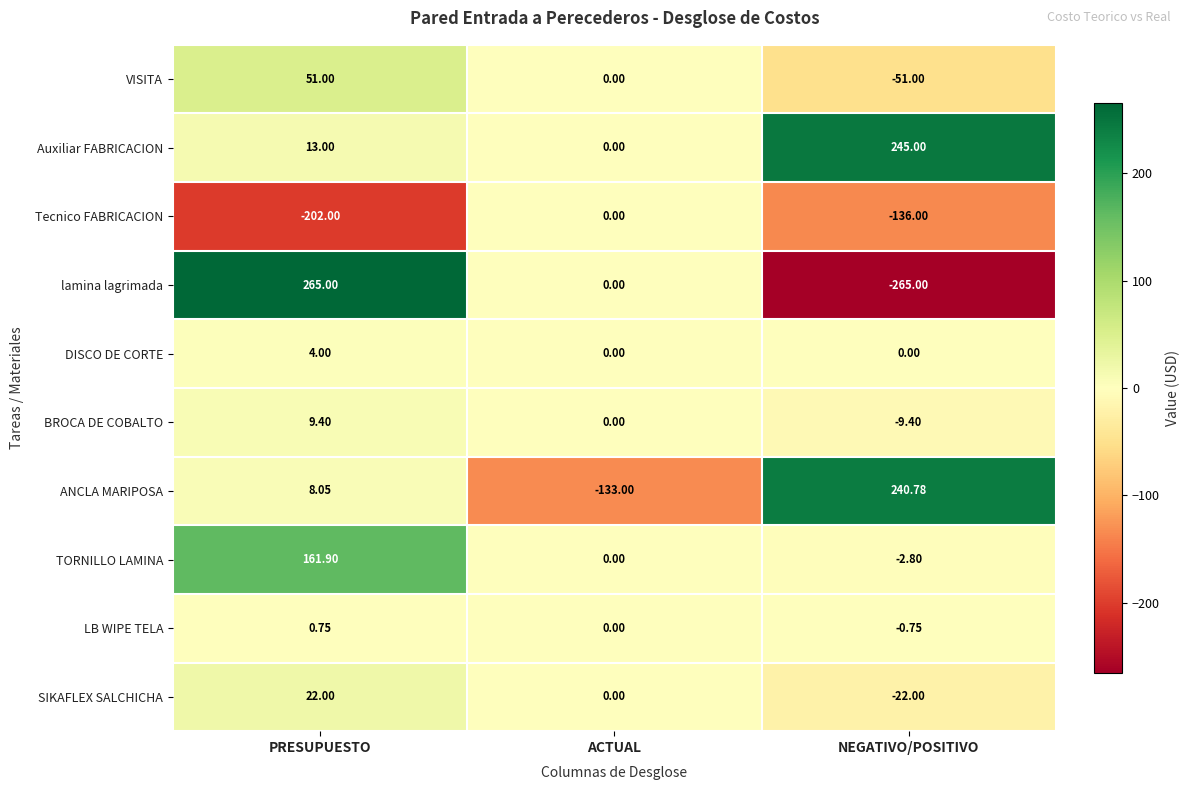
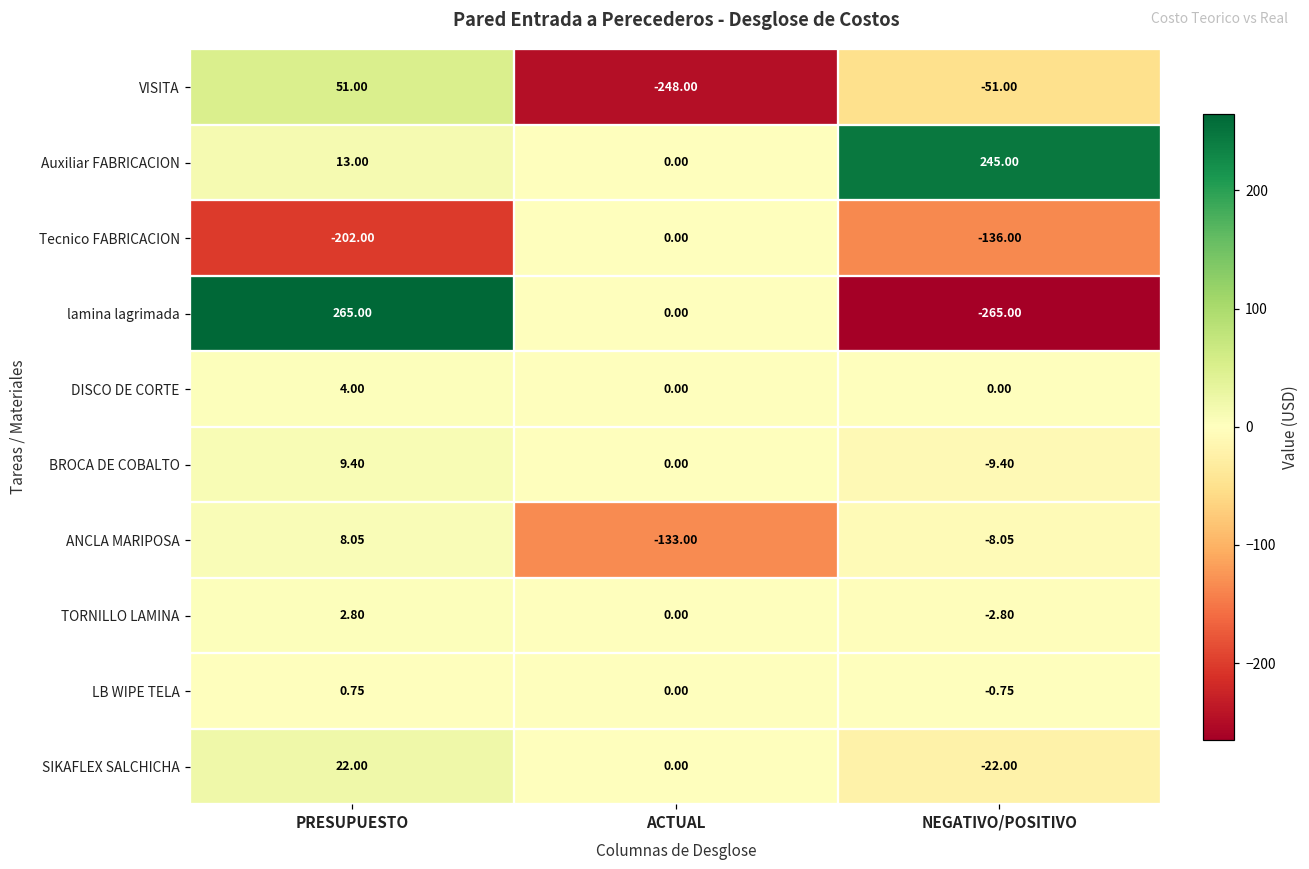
VISITA, ACTUAL: 0.00 -> -248.00
ANCLA MARIPOSA, NEGATIVO/POSITIVO: 240.78 -> -8.05
TORNILLO LAMINA, PRESUPUESTO: 161.90 -> 2.80
